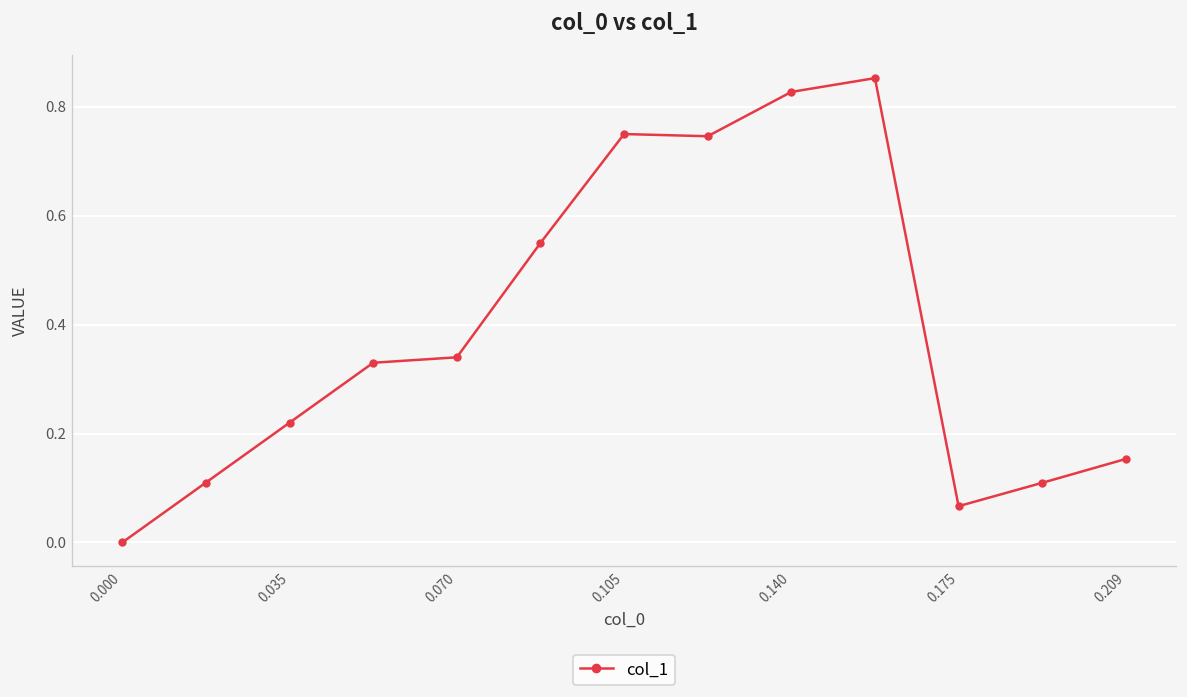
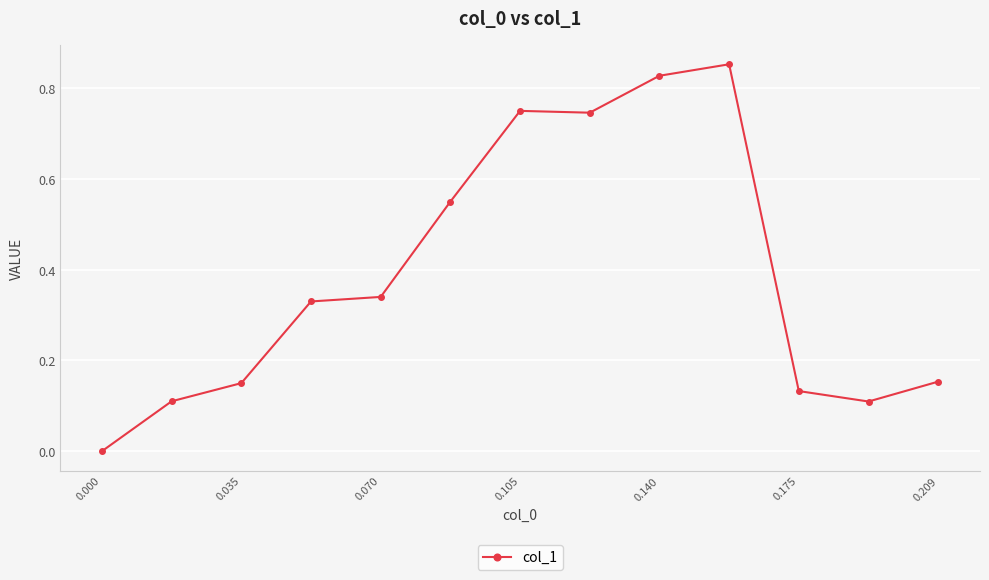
0.035: 0.22 -> 0.15
0.175: 0.07 -> 0.13
